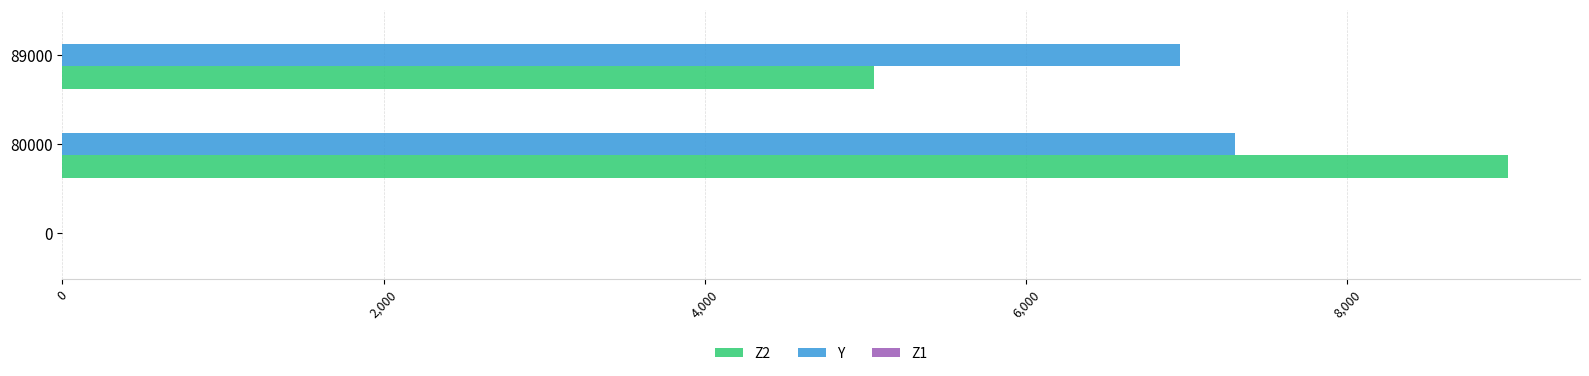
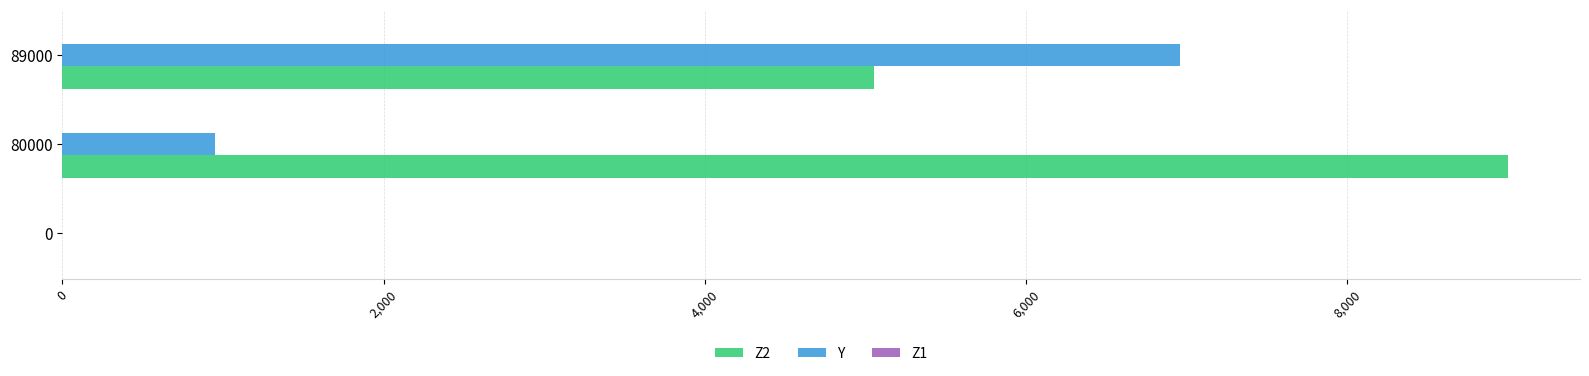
Y, 80000: 7,300 -> 950
